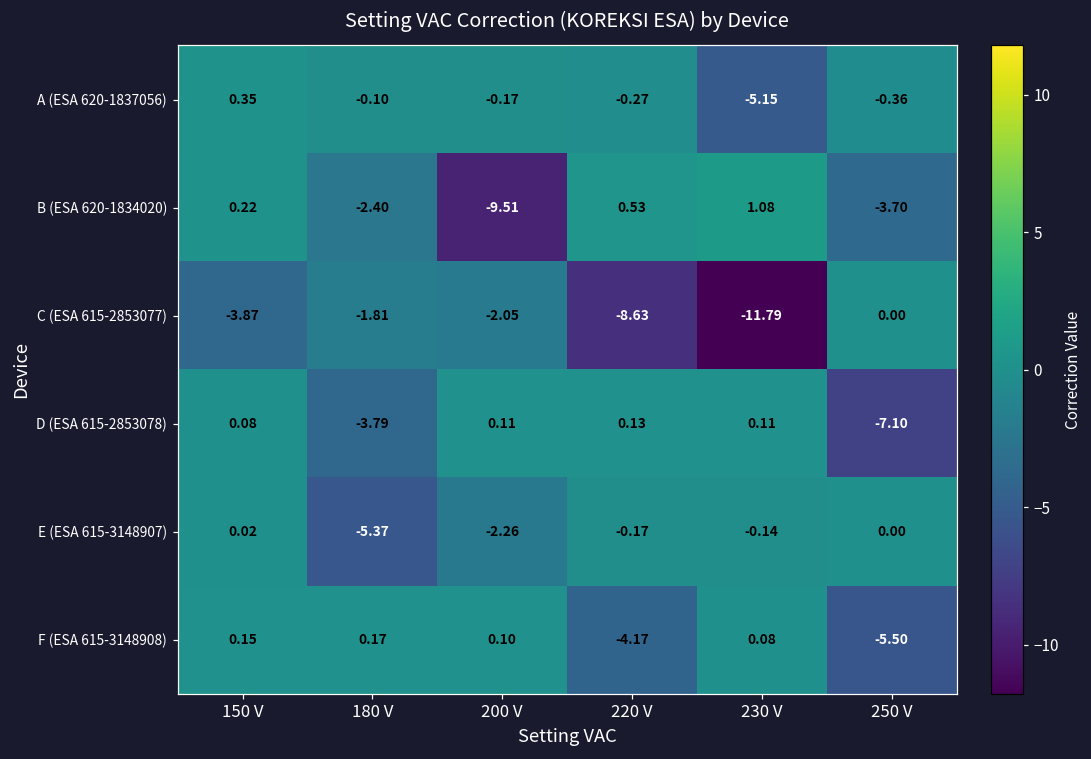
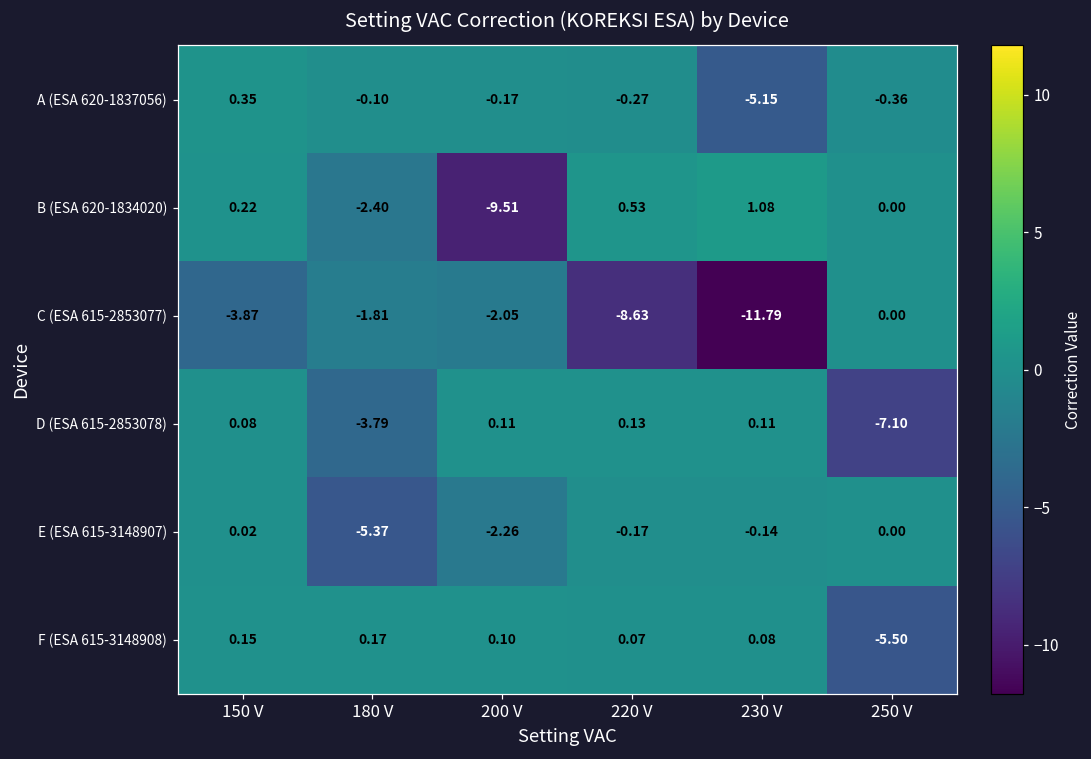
B (ESA 620-1834020), 250 V: -3.70 -> 0.00
F (ESA 615-3148908), 220 V: -4.17 -> 0.07
